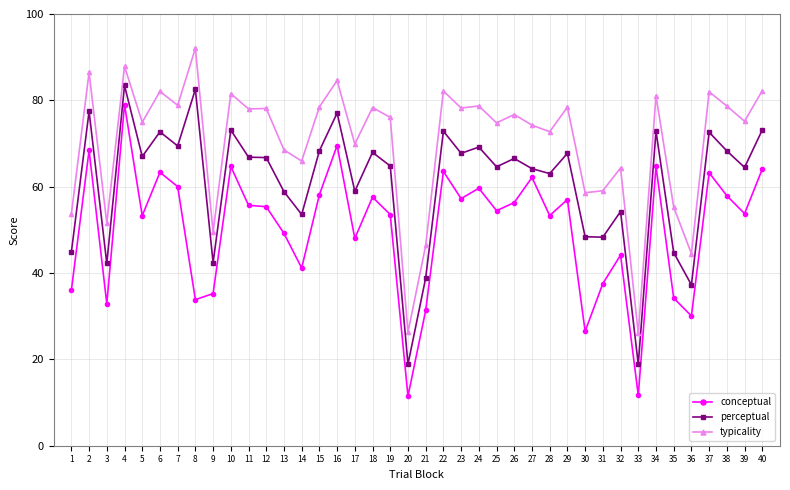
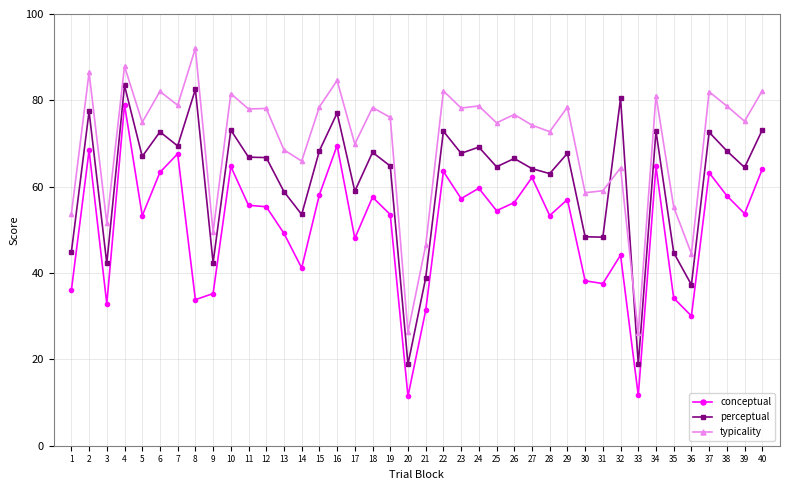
conceptual, 7: 60 -> 68
conceptual, 30: 27 -> 38
perceptual, 32: 54 -> 80
